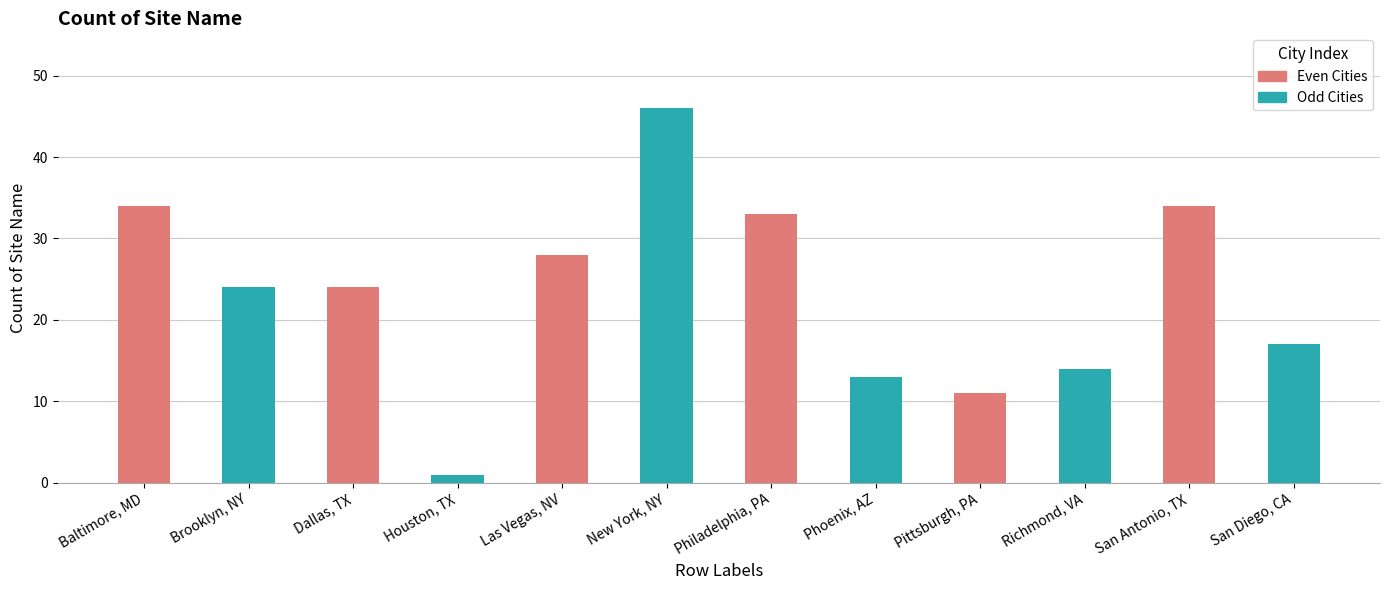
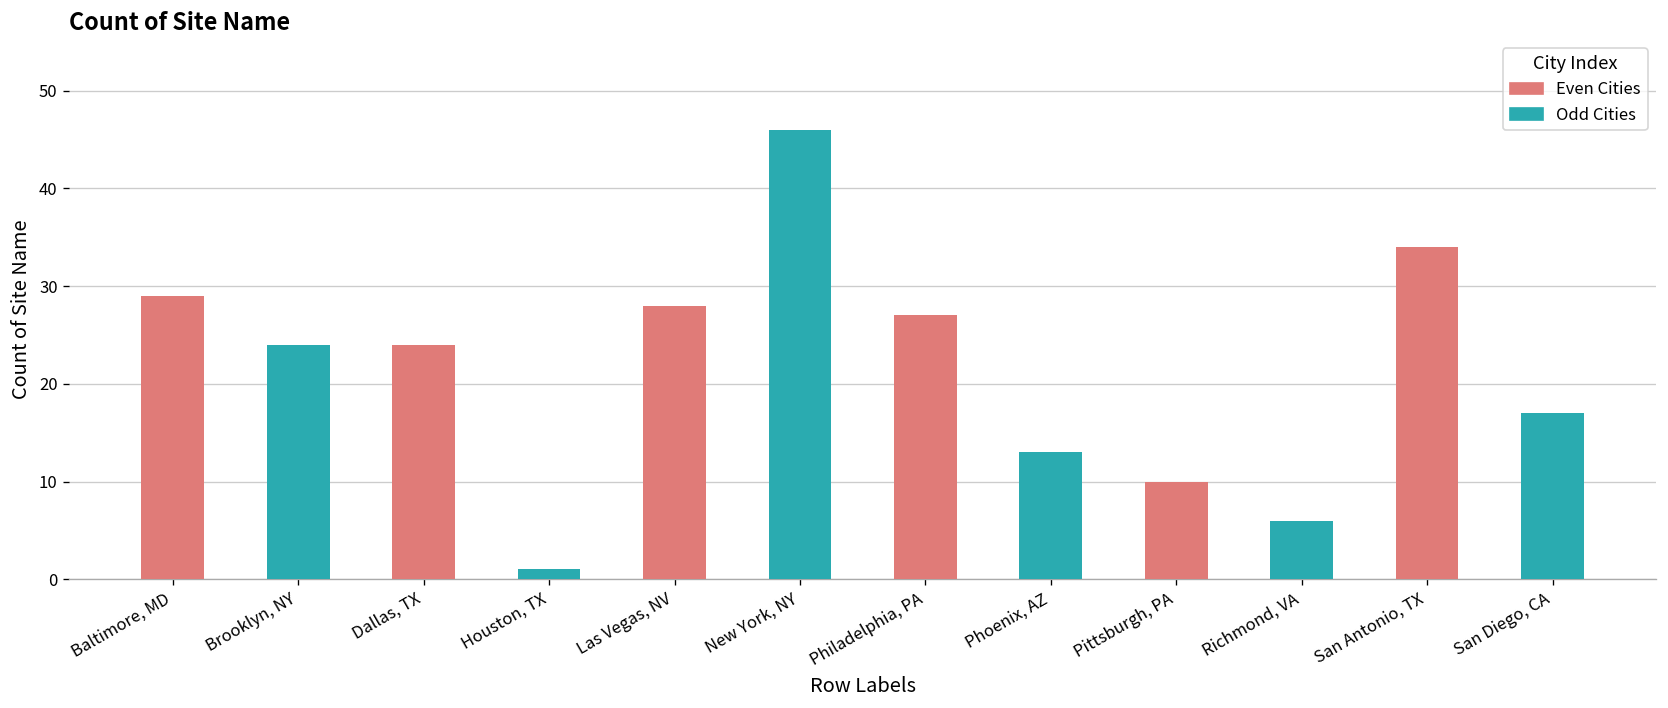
Baltimore, MD: 34 -> 29
Philadelphia, PA: 33 -> 27
Pittsburgh, PA: 11 -> 10
Richmond, VA: 14 -> 6
